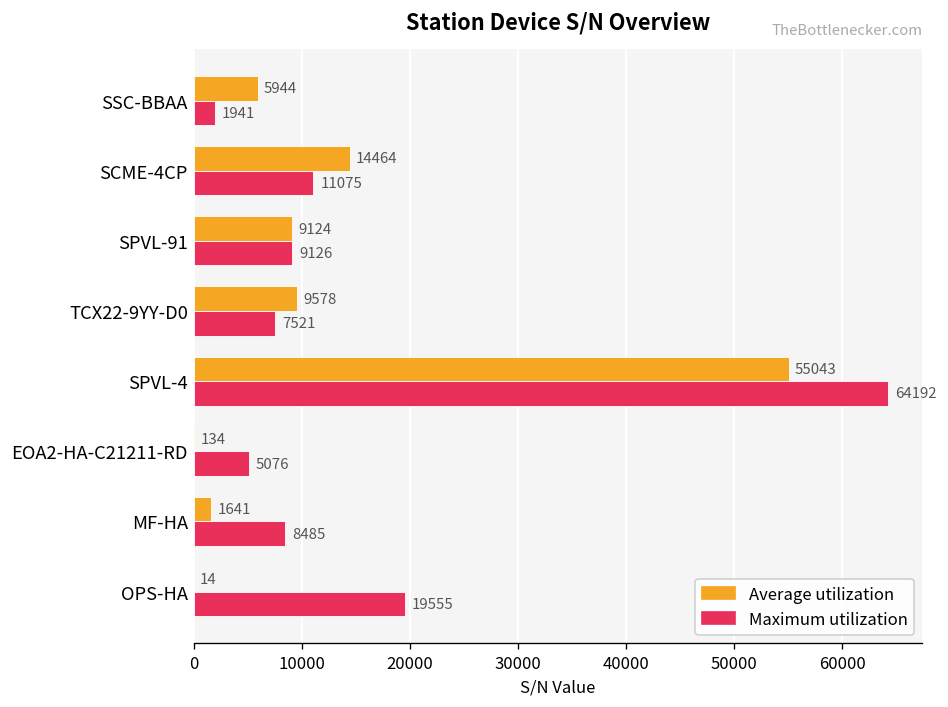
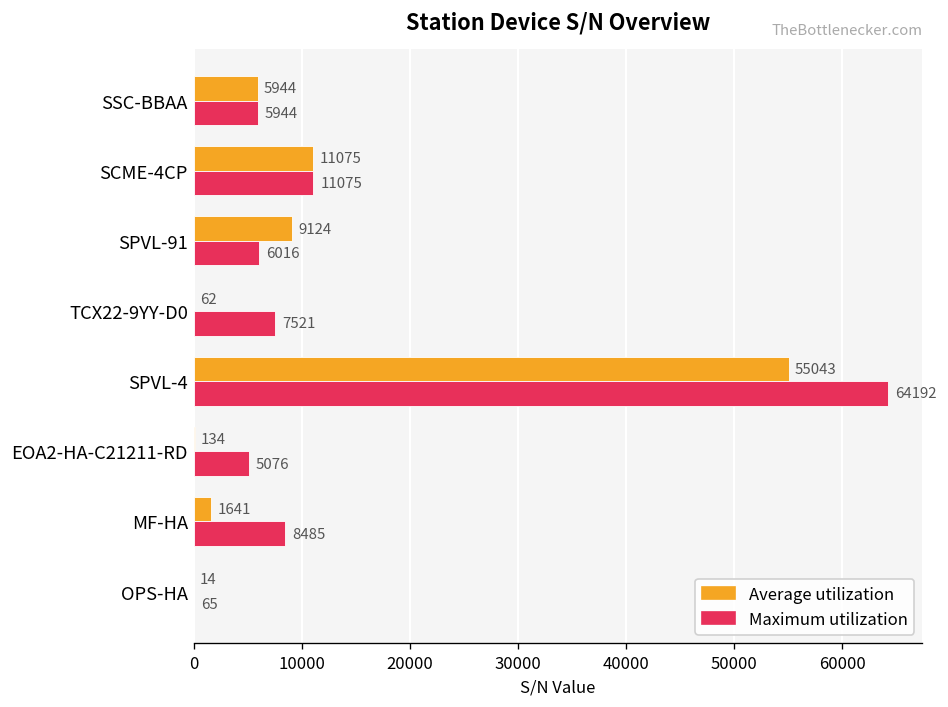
Maximum utilization, SSC-BBAA: 1941 -> 5944
Average utilization, SCME-4CP: 14464 -> 11075
Maximum utilization, SPVL-91: 9126 -> 6016
Average utilization, TCX22-9YY-D0: 9578 -> 62
Maximum utilization, OPS-HA: 19555 -> 65
